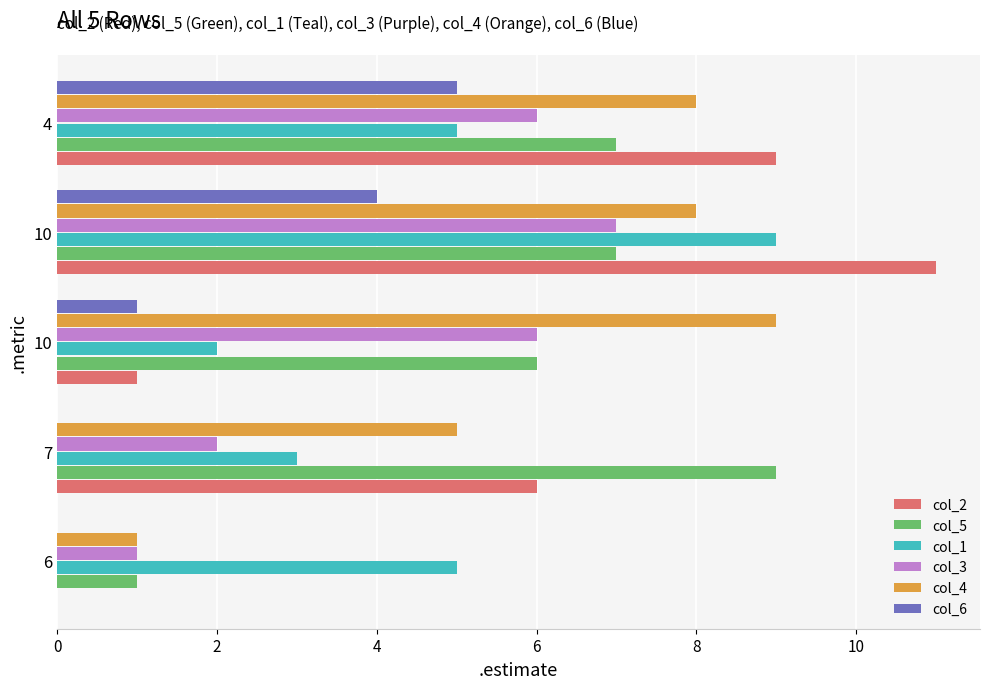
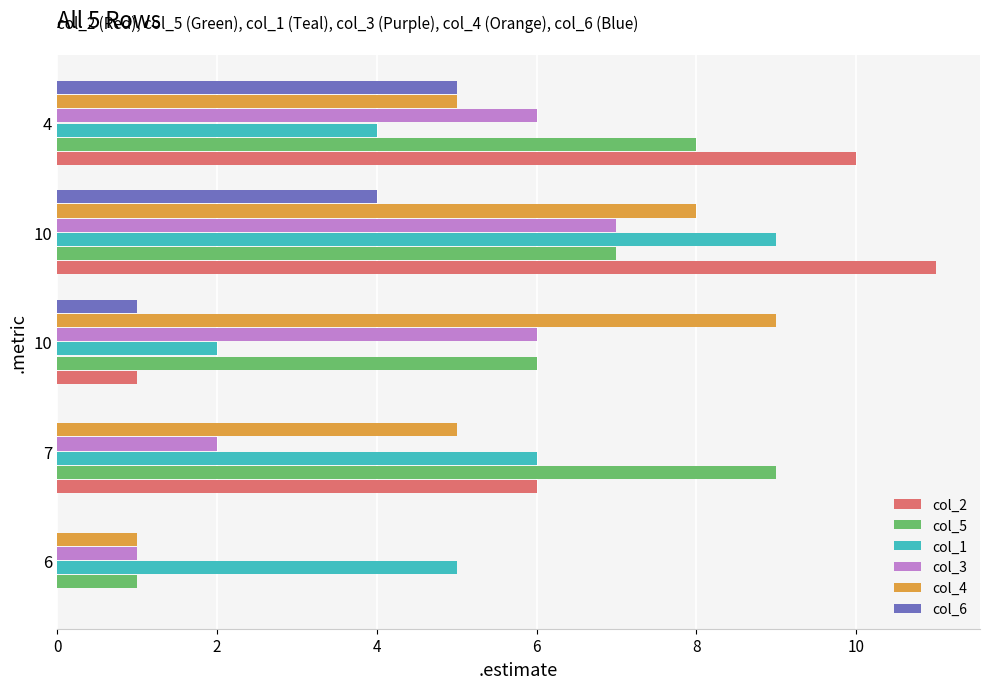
col_4, 4: 8 -> 5
col_1, 4: 5 -> 4
col_5, 4: 7 -> 8
col_2, 4: 9 -> 10
col_1, 7: 3 -> 6
